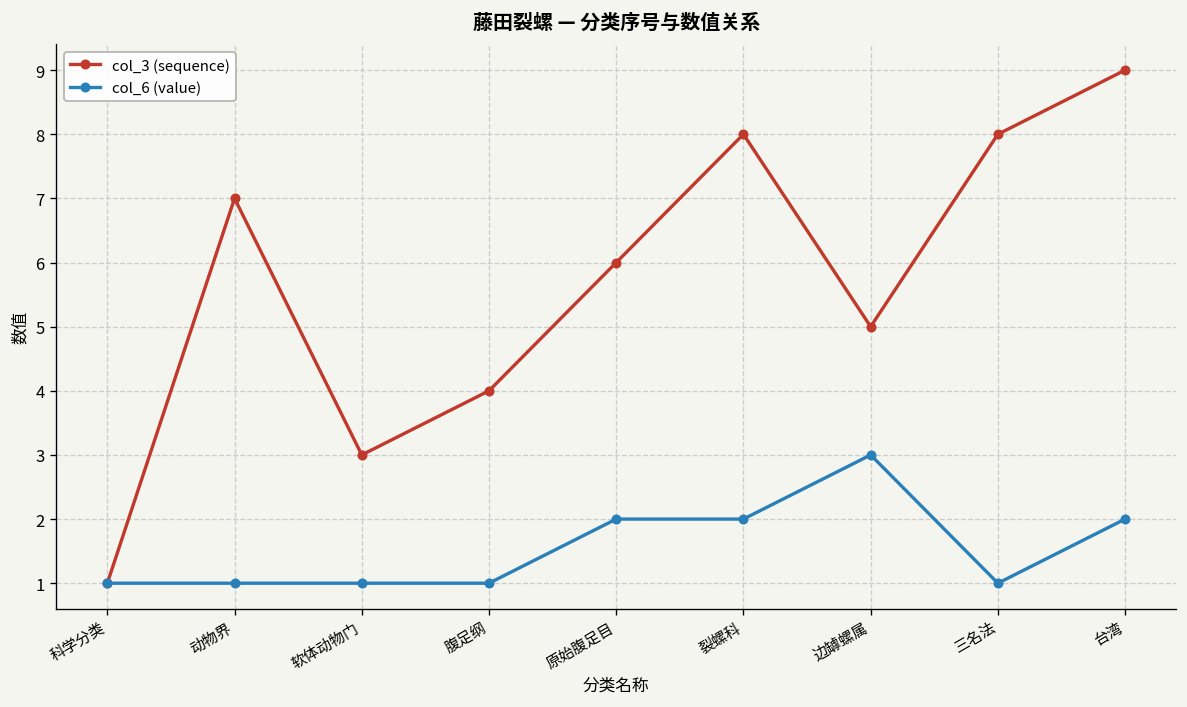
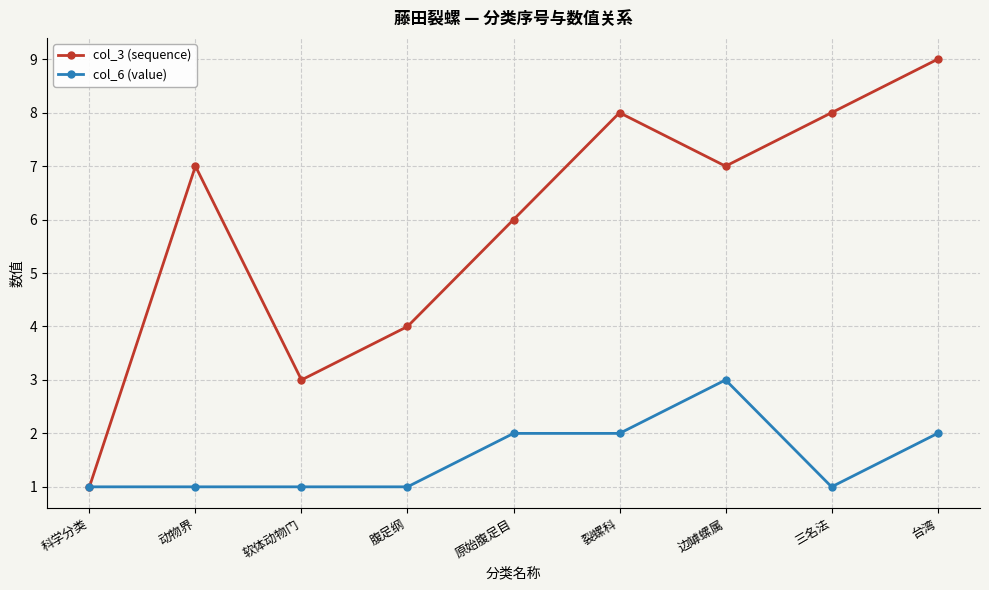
col_3 (sequence), 边罅螺属: 5 -> 7
